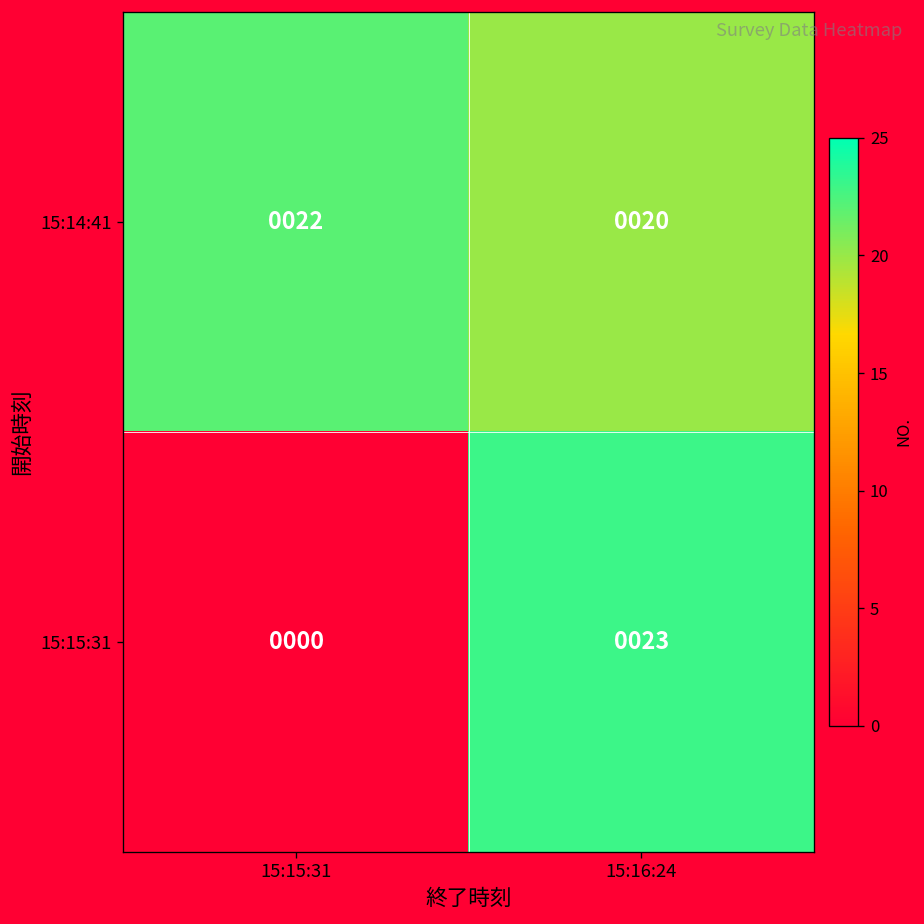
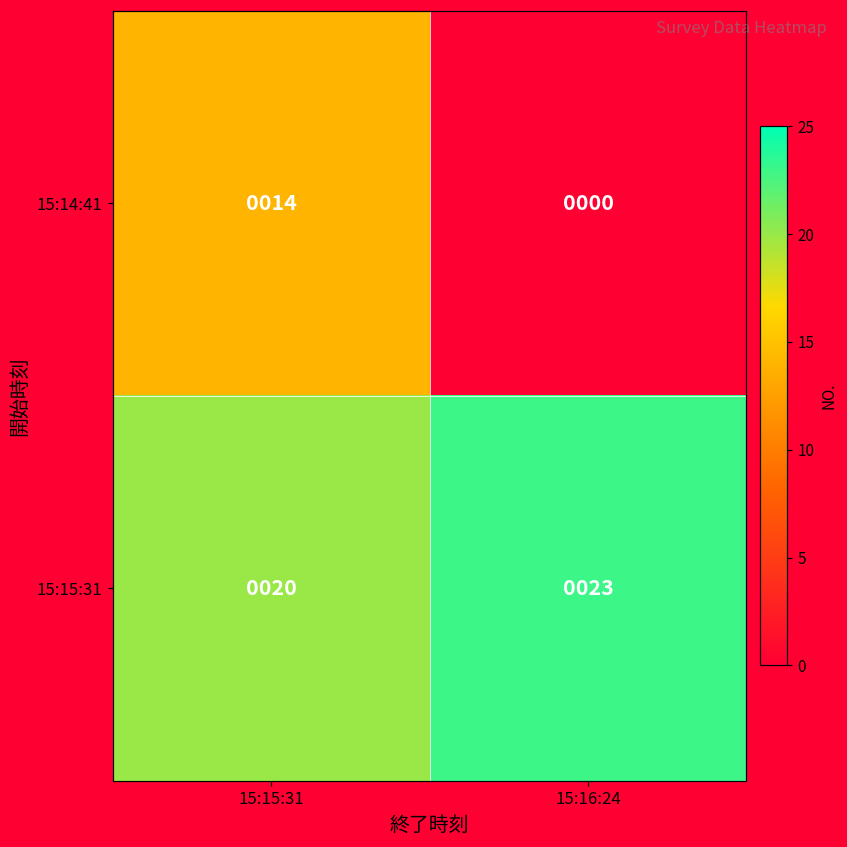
15:14:41, 15:15:31: 0022 -> 0014
15:14:41, 15:16:24: 0020 -> 0000
15:15:31, 15:15:31: 0000 -> 0020
